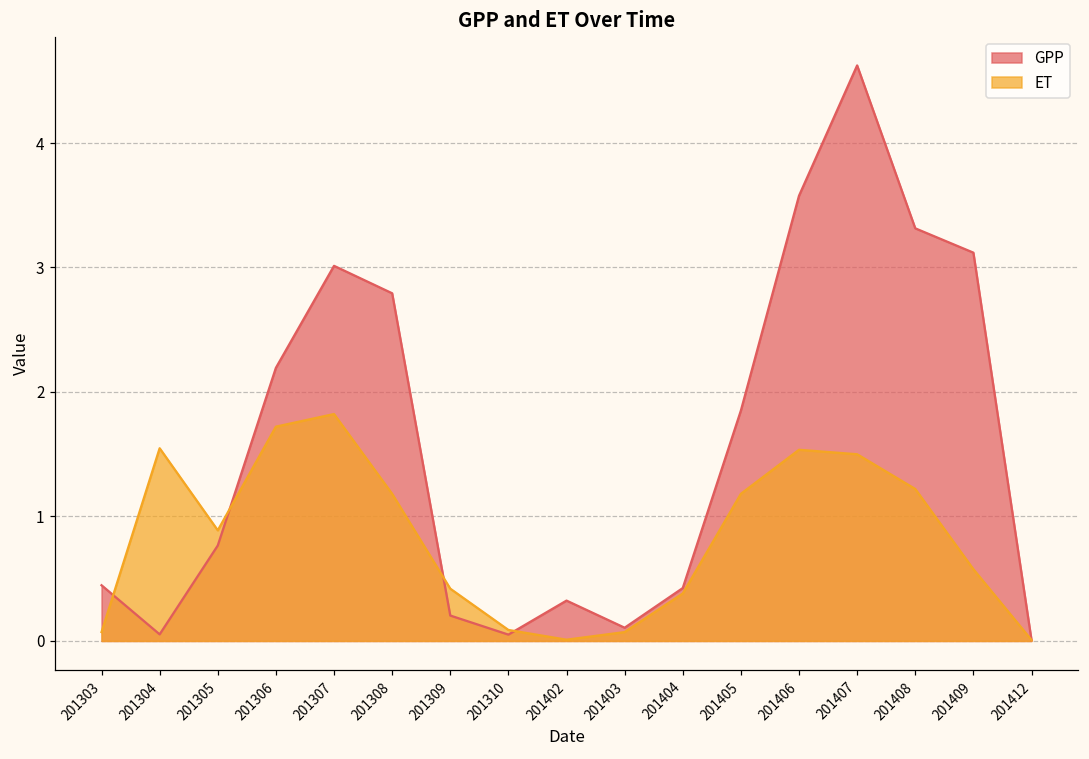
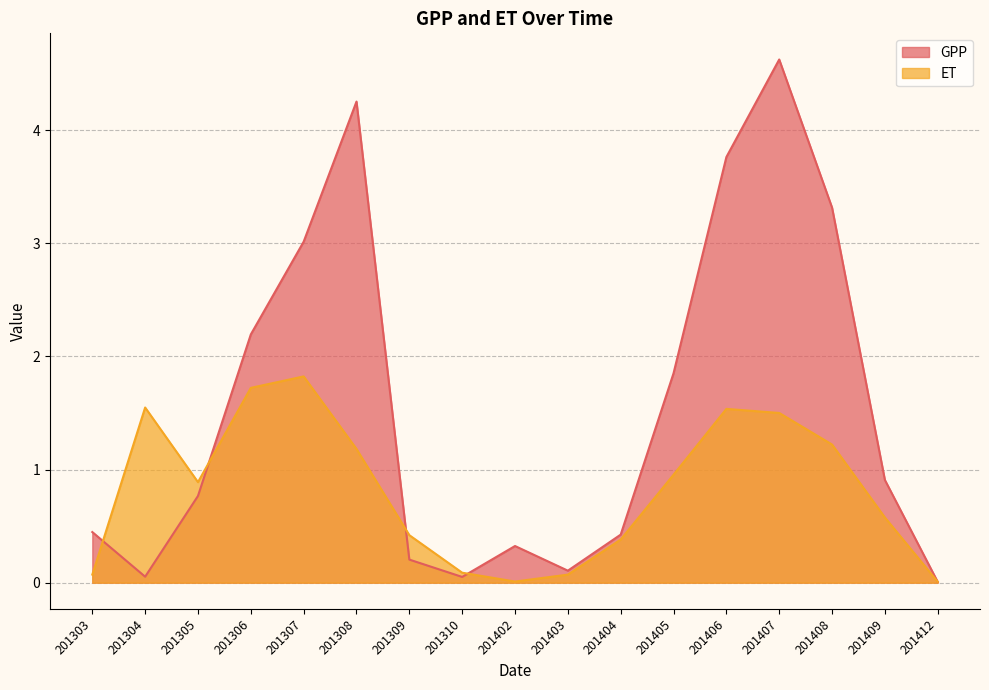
GPP, 201308: 2.79 -> 4.25
ET, 201405: 1.18 -> 0.95
GPP, 201406: 3.58 -> 3.76
GPP, 201409: 3.12 -> 0.91
